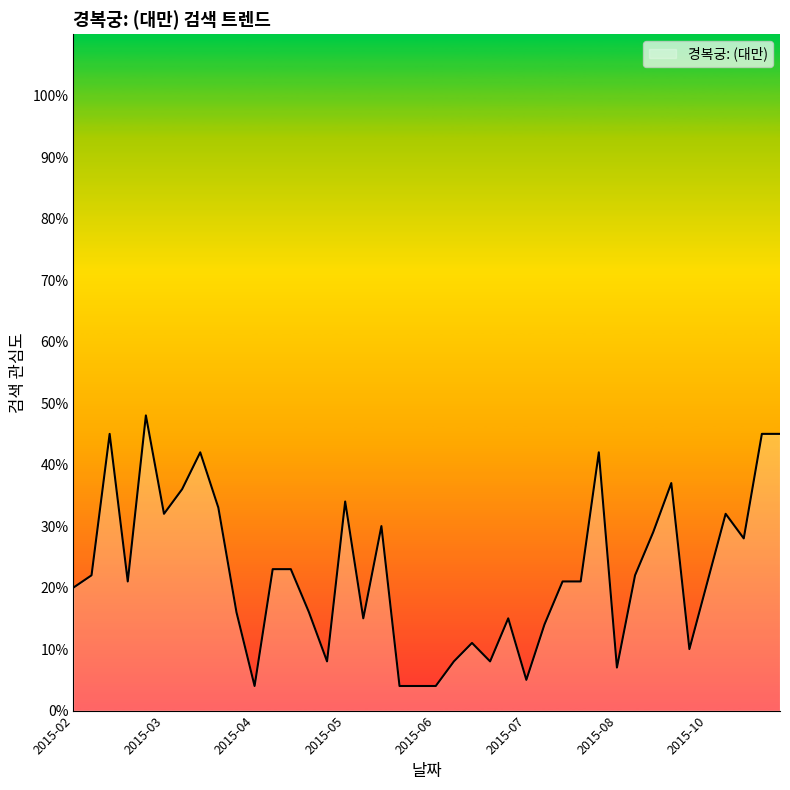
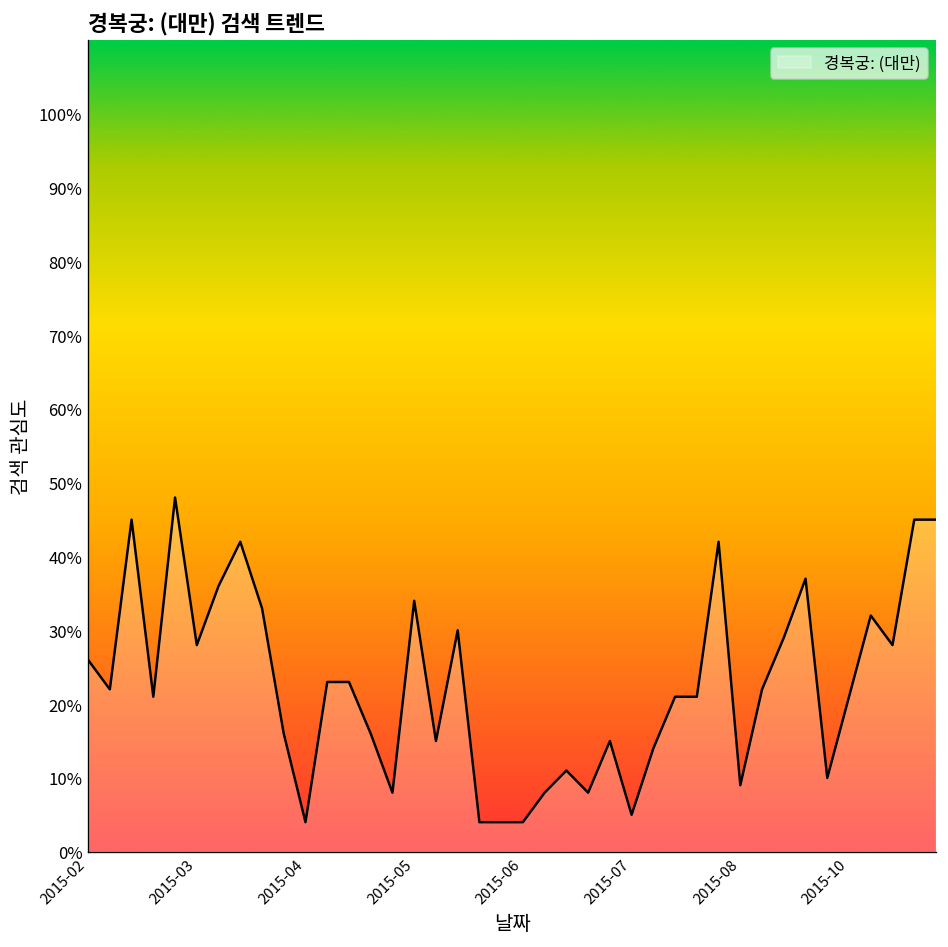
2015-02: 20% -> 26%
2015-03: 32% -> 28%
2015-08: 7% -> 9%
